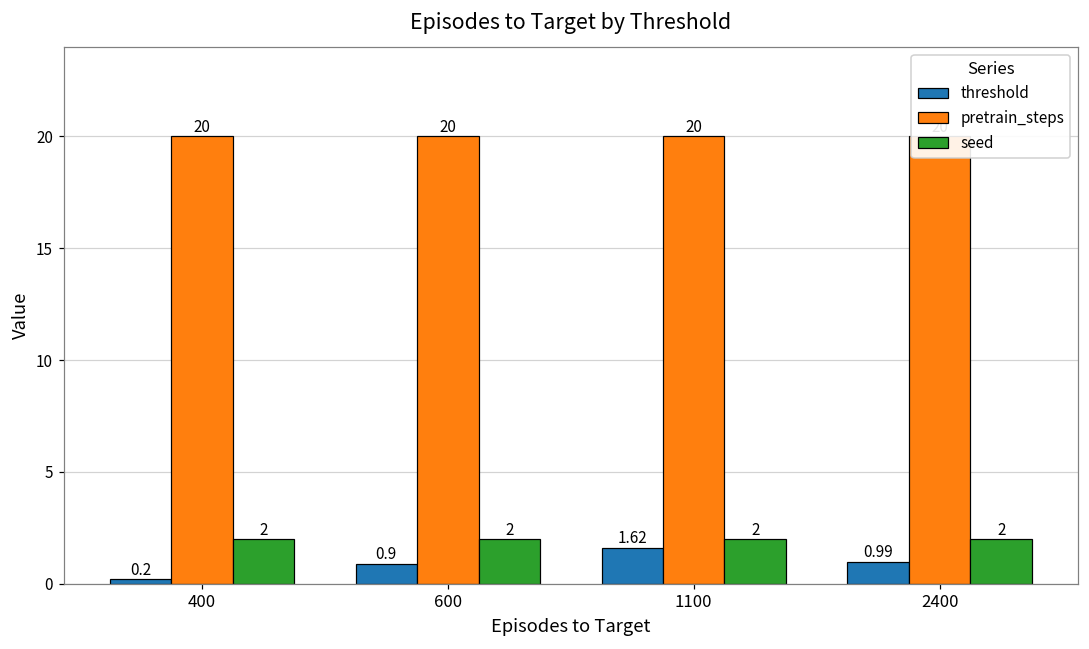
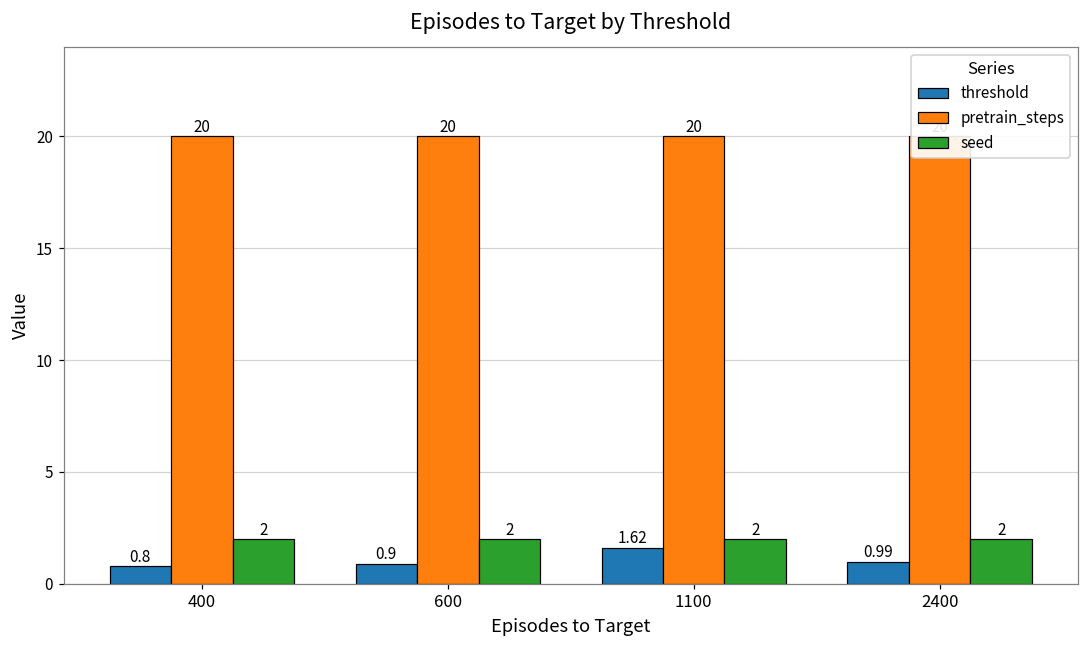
threshold, 400: 0.2 -> 0.8
